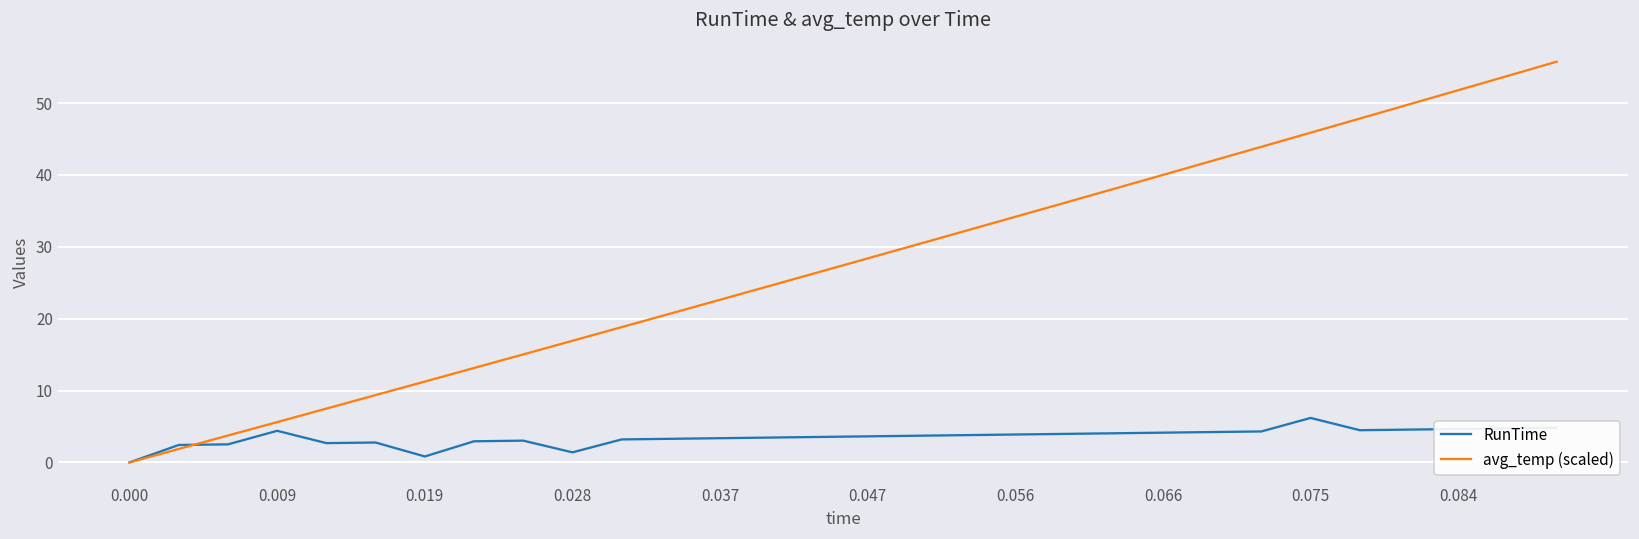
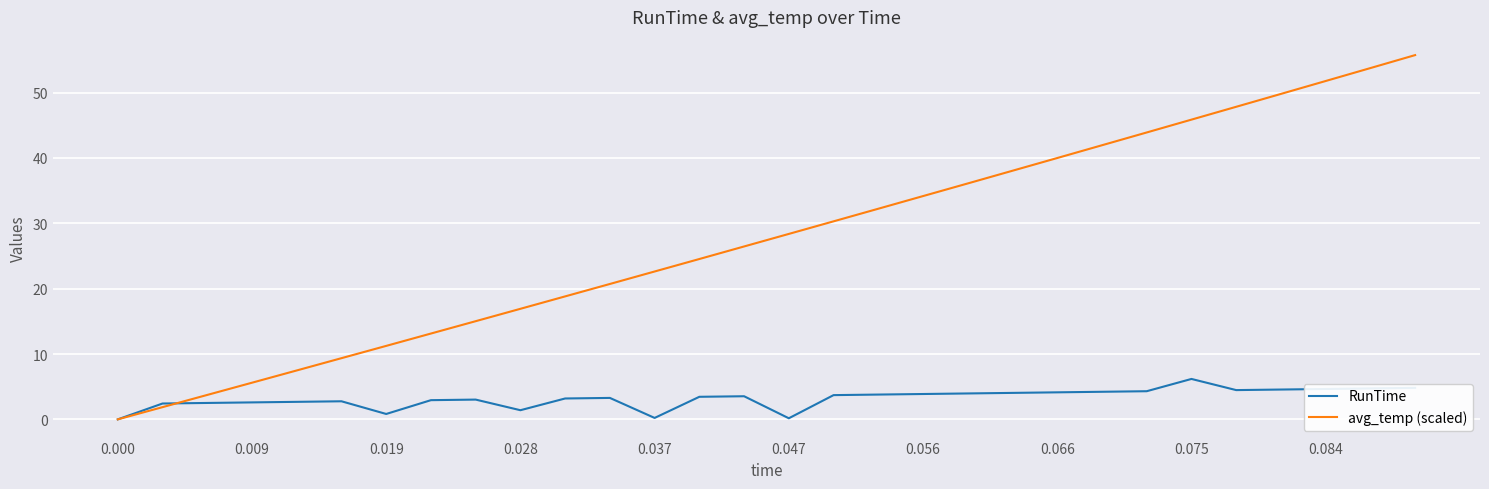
RunTime, 0.009: 4 -> 3
RunTime, 0.037: 3 -> 0
RunTime, 0.047: 4 -> 0
